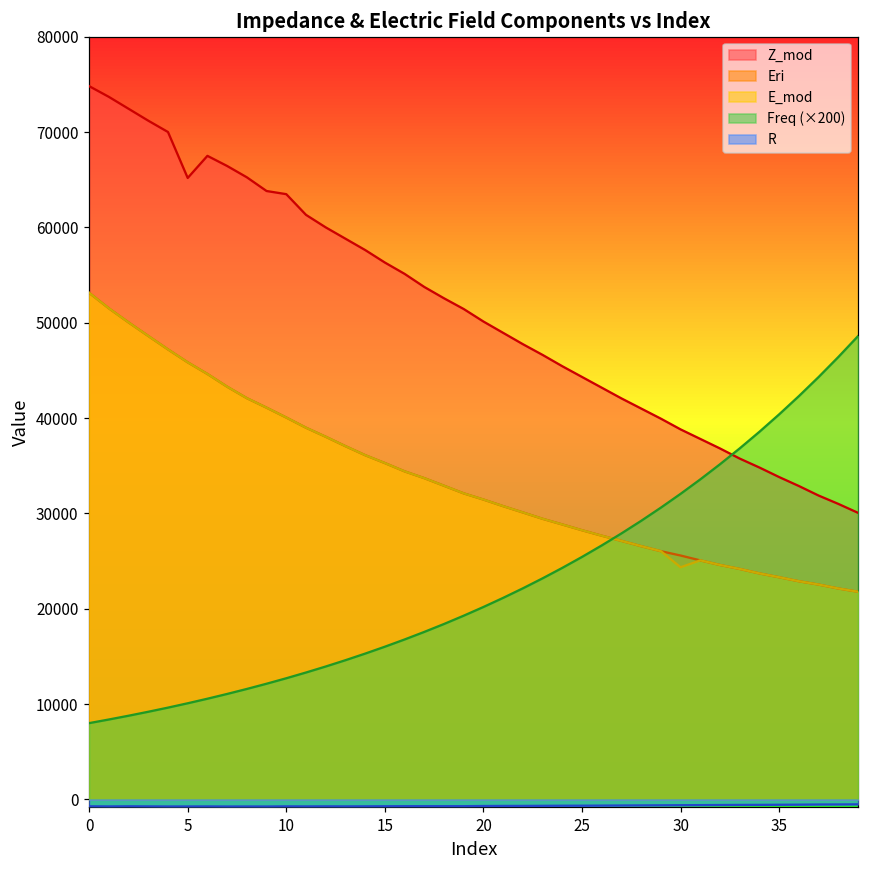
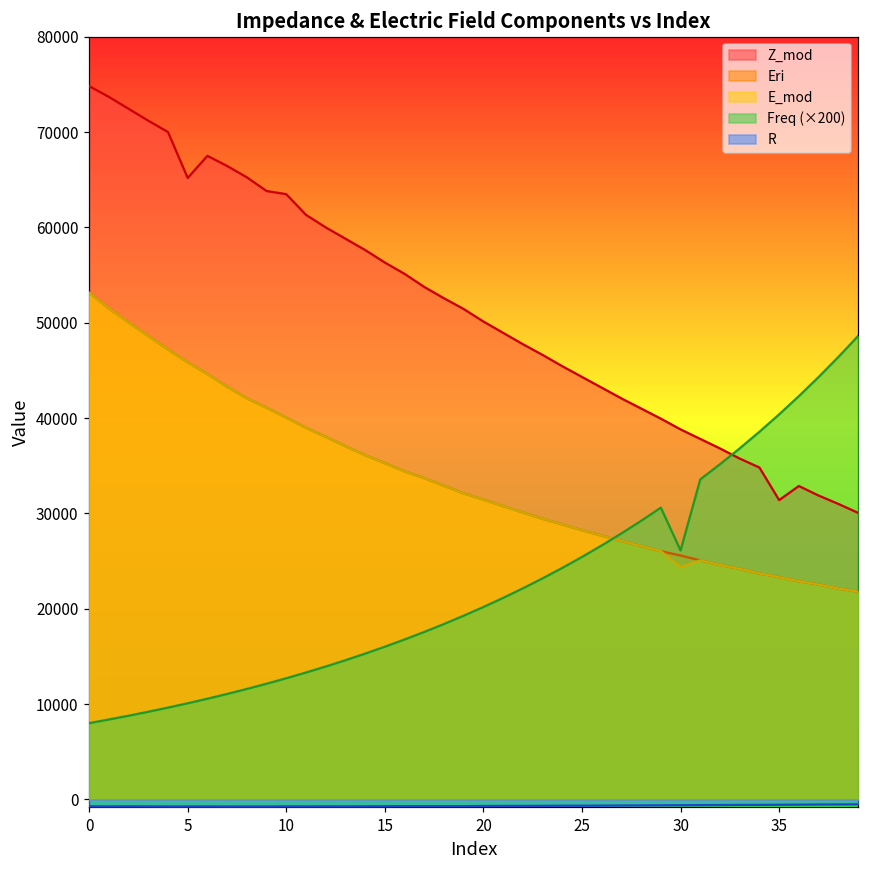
Freq (×200), 30: 32000 -> 26000
Z_mod, 35: 34000 -> 31000
